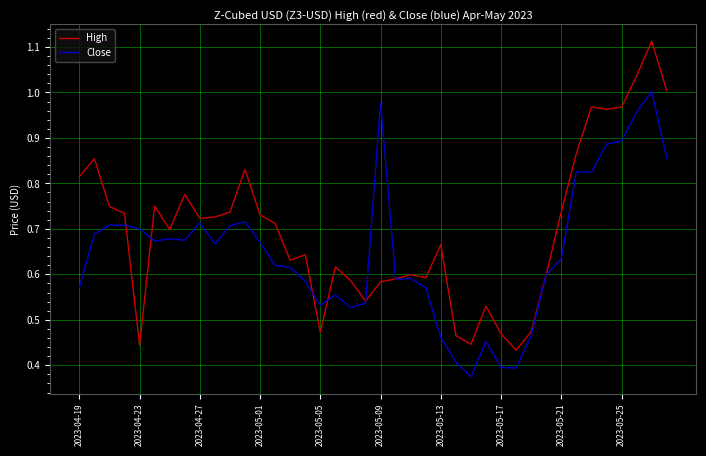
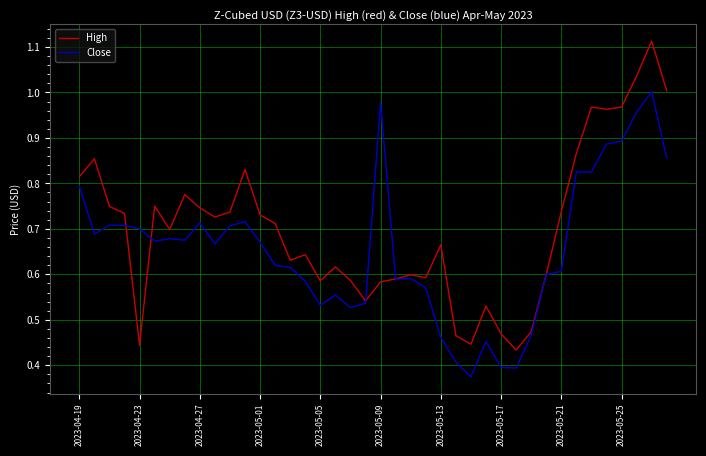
Close, 2023-04-19: 0.57 -> 0.79
High, 2023-04-27: 0.72 -> 0.75
High, 2023-05-05: 0.47 -> 0.59
Close, 2023-05-21: 0.63 -> 0.61
